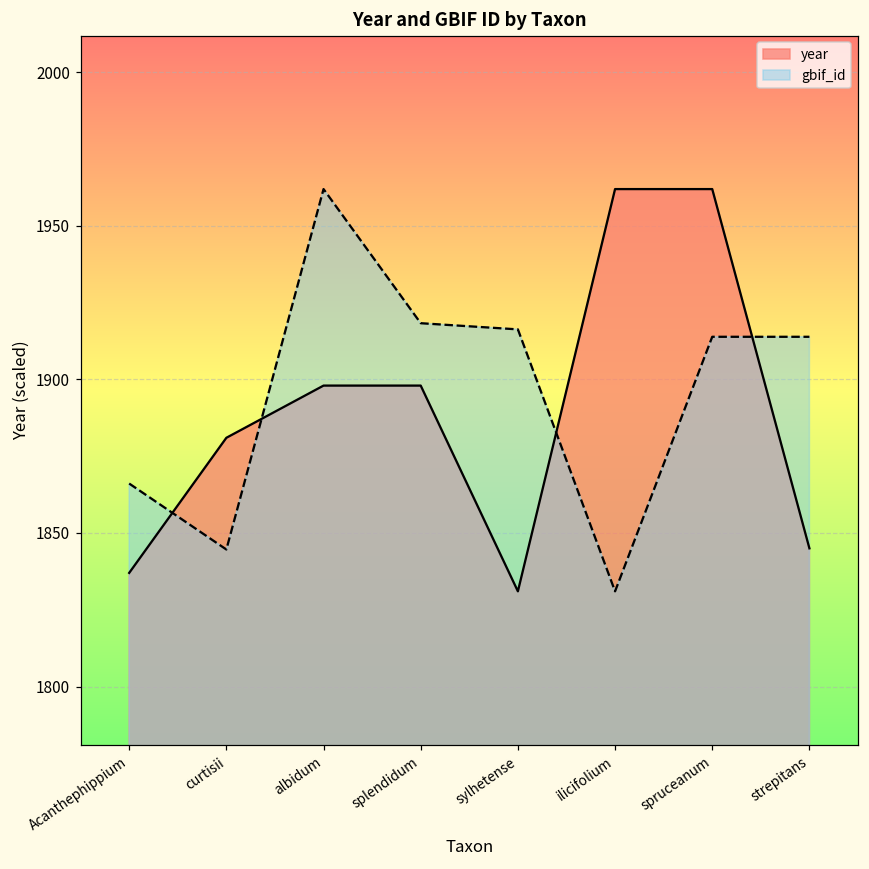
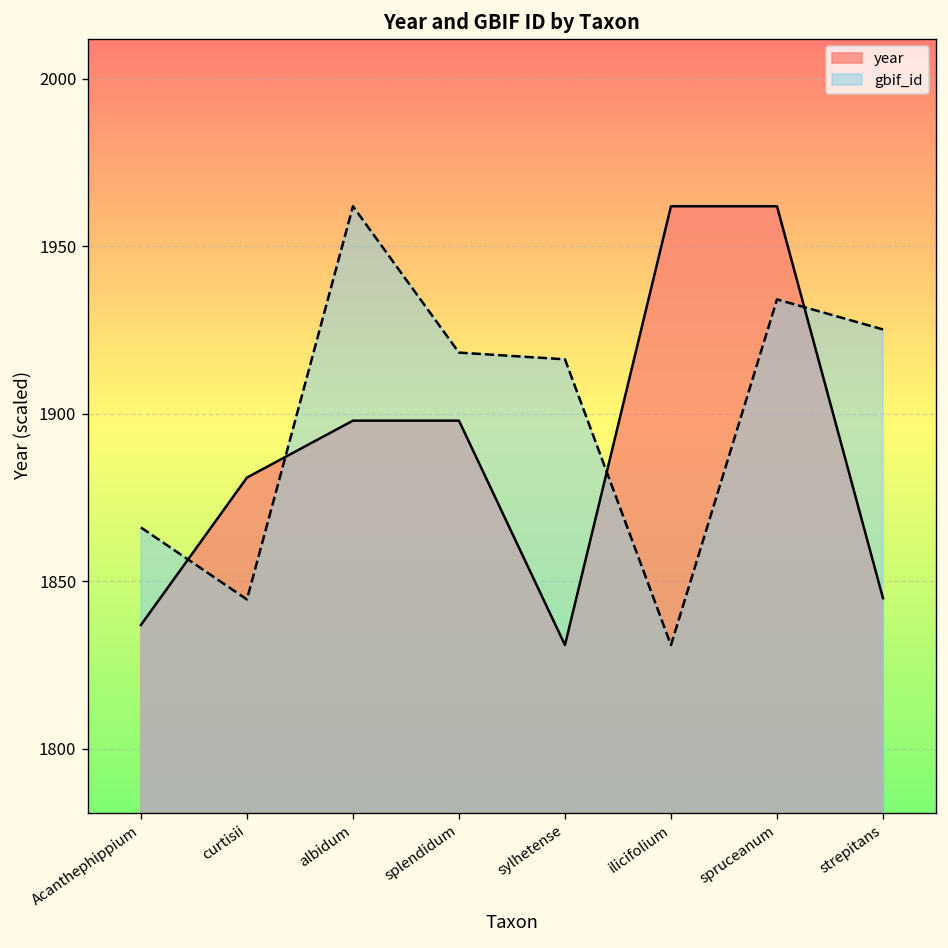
gbif_id, spruceanum: 1914 -> 1934
gbif_id, strepitans: 1914 -> 1925
